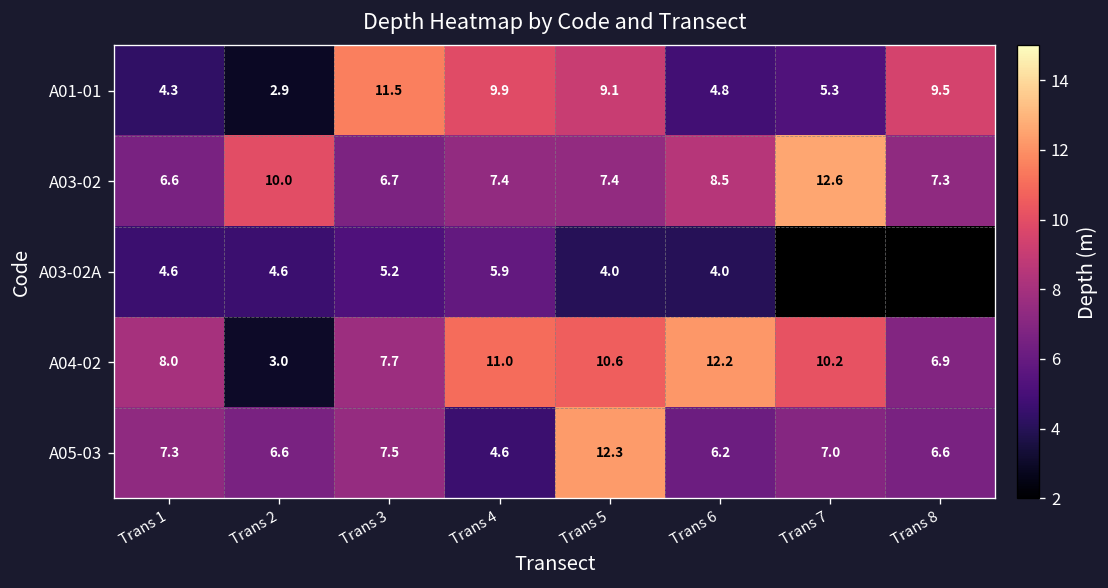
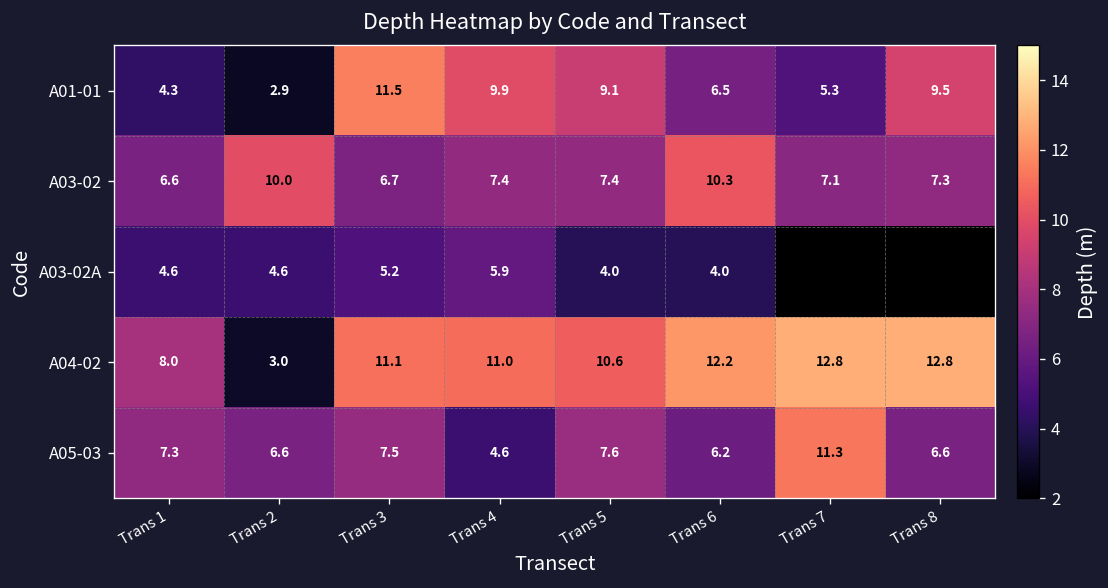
A01-01, Trans 6: 4.8 -> 6.5
A03-02, Trans 6: 8.5 -> 10.3
A03-02, Trans 7: 12.6 -> 7.1
A04-02, Trans 3: 7.7 -> 11.1
A04-02, Trans 7: 10.2 -> 12.8
A04-02, Trans 8: 6.9 -> 12.8
A05-03, Trans 5: 12.3 -> 7.6
A05-03, Trans 7: 7.0 -> 11.3
